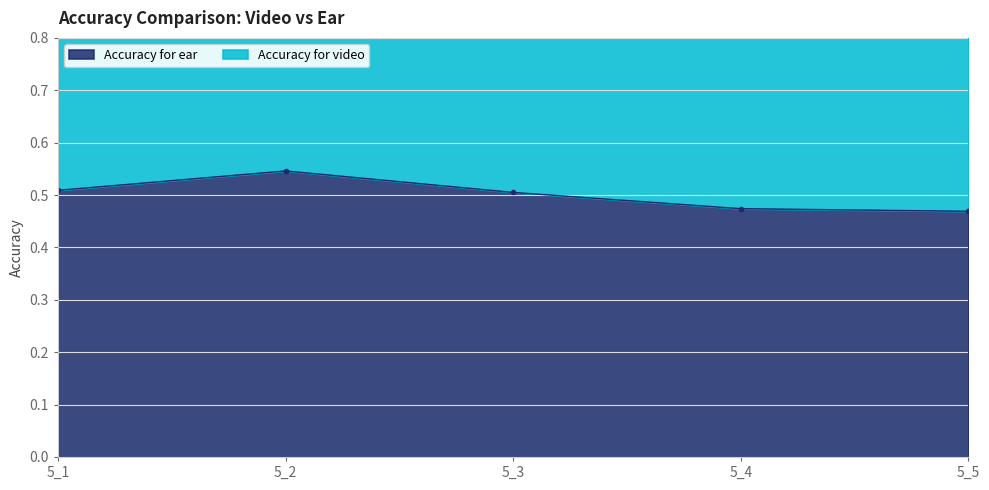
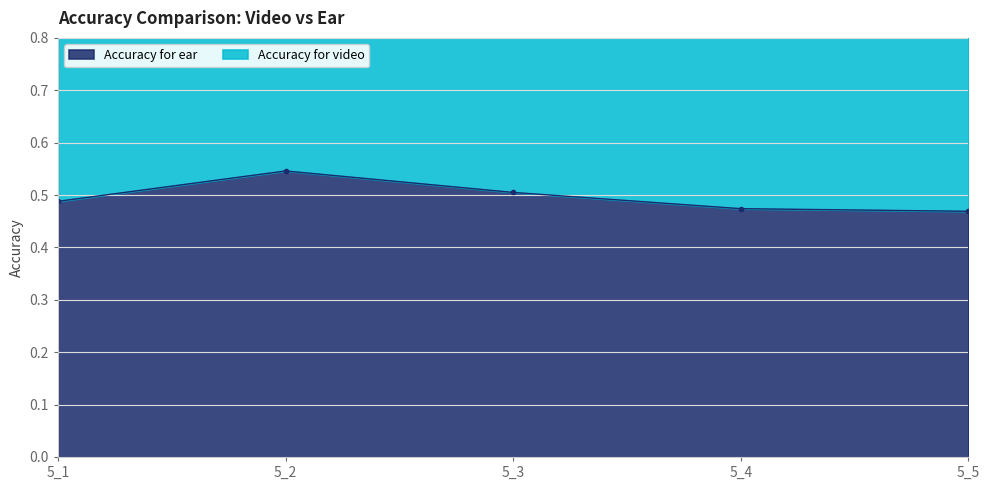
Accuracy for ear, 5_1: 0.51 -> 0.49
